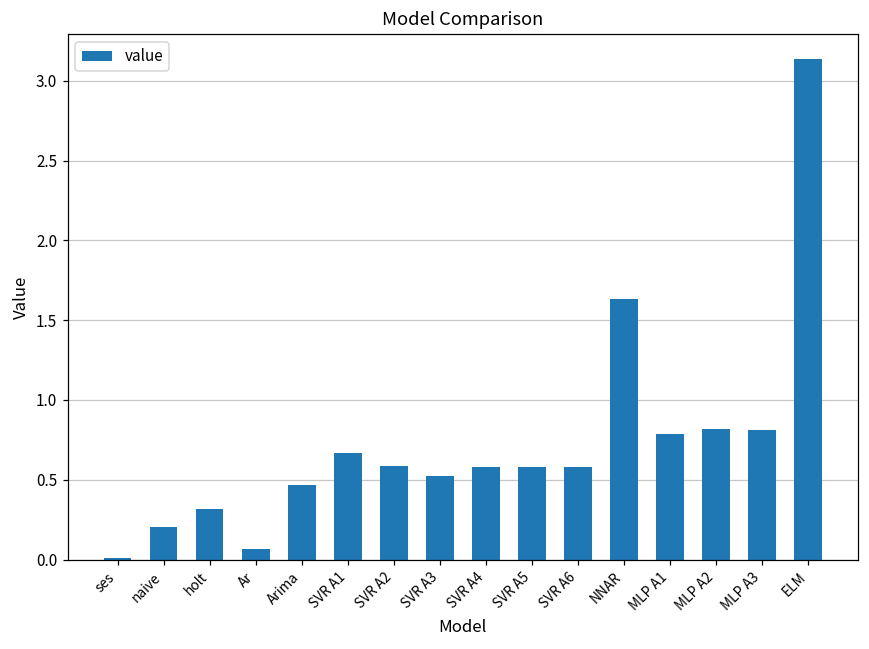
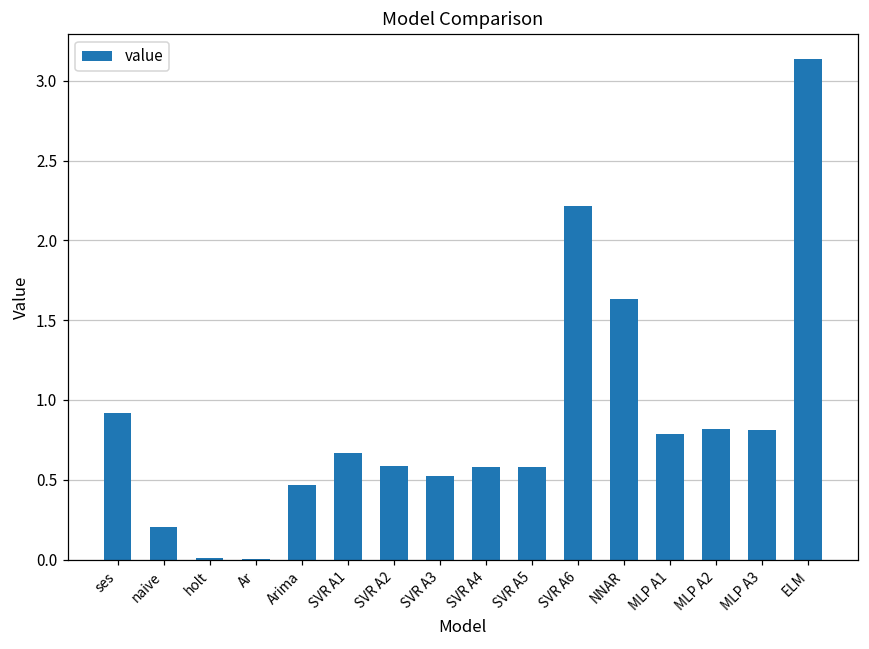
ses: 0.01 -> 0.92
holt: 0.32 -> 0.01
Ar: 0.07 -> 0.00
SVR A6: 0.58 -> 2.21
